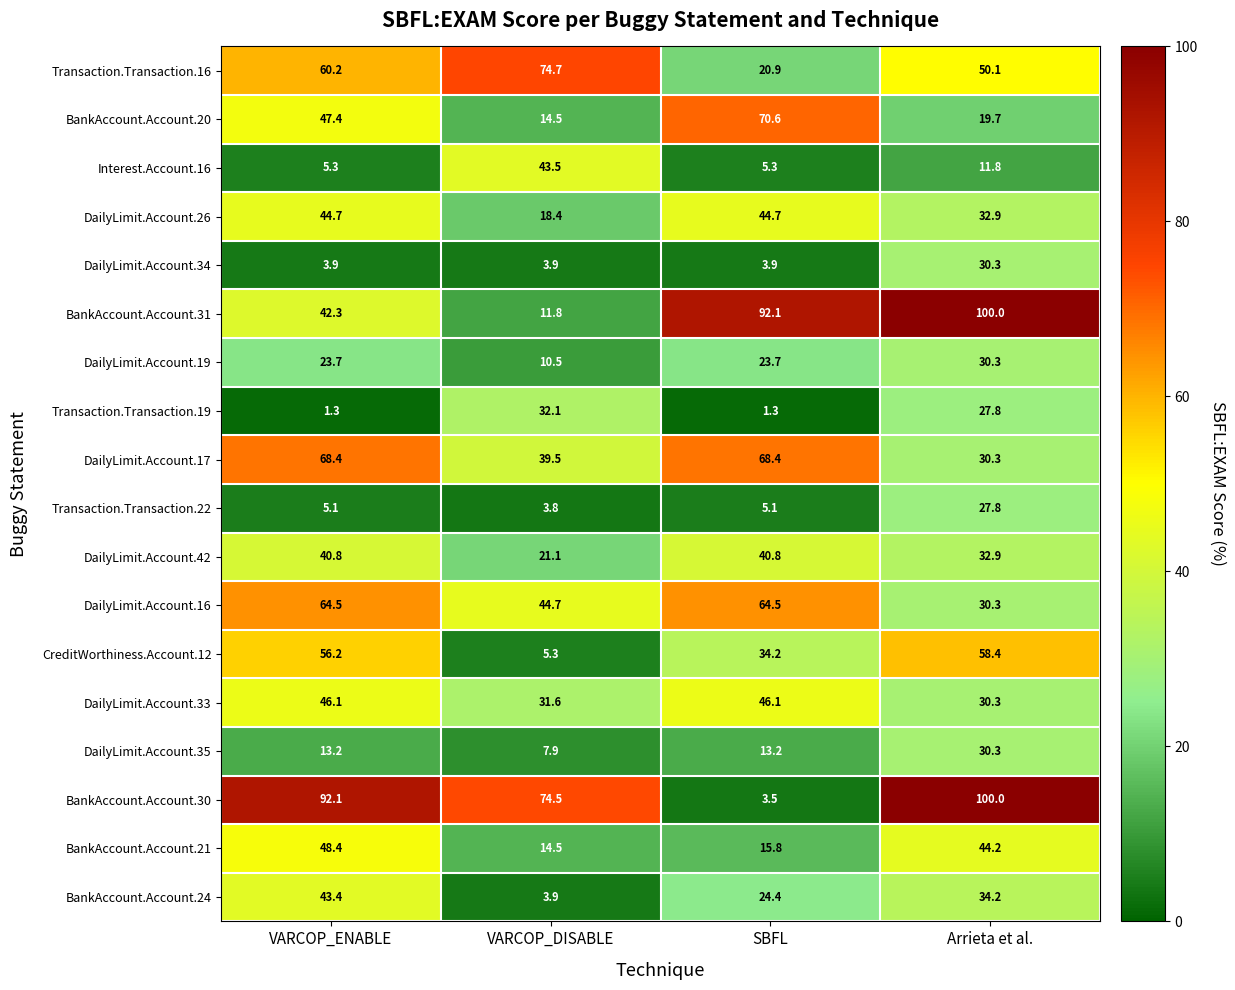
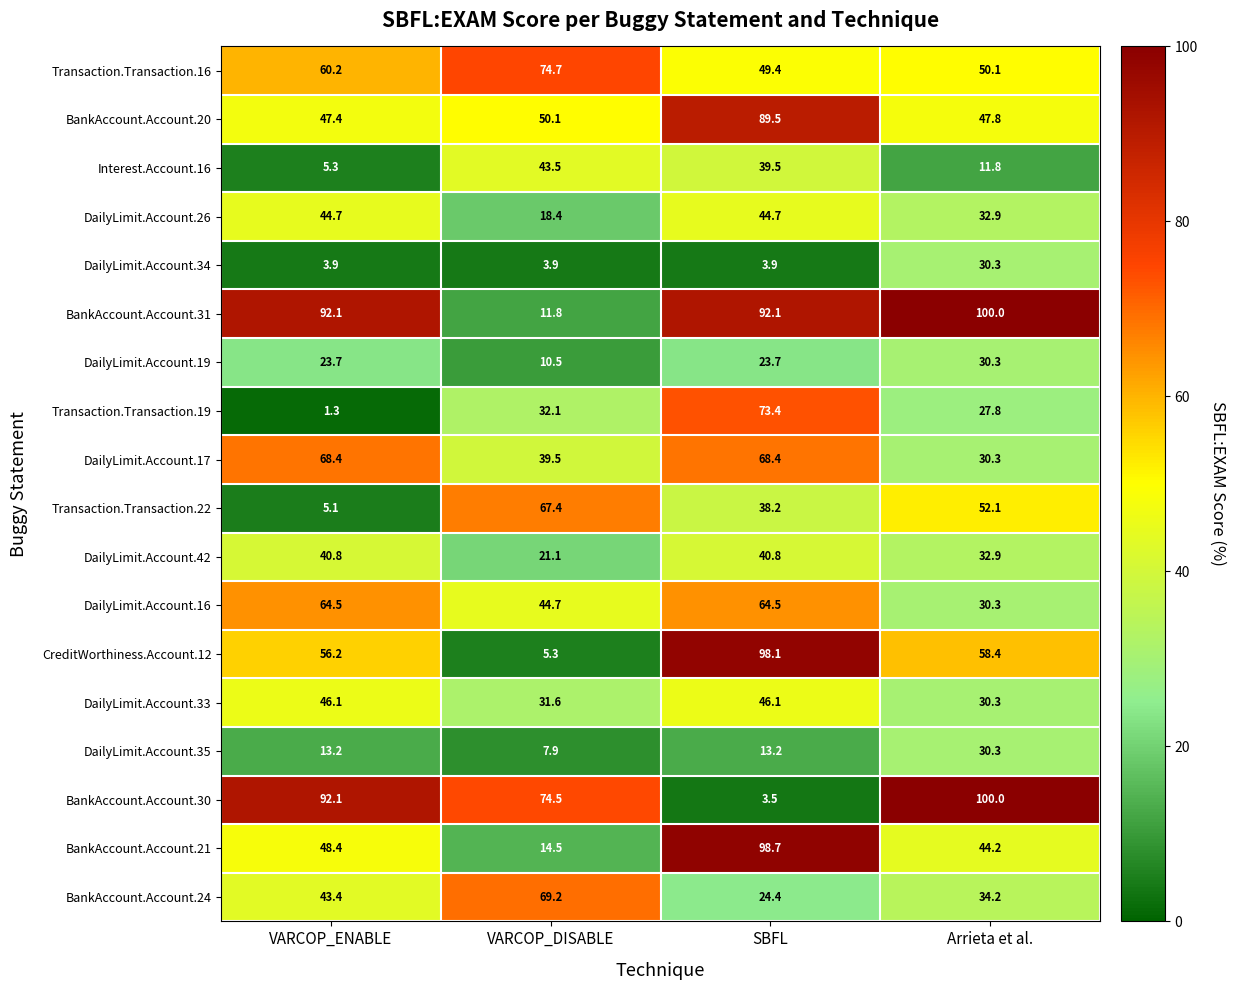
Transaction.Transaction.16, SBFL: 20.9 -> 49.4
BankAccount.Account.20, VARCOP_DISABLE: 14.5 -> 50.1
BankAccount.Account.20, SBFL: 70.6 -> 89.5
BankAccount.Account.20, Arrieta et al.: 19.7 -> 47.8
Interest.Account.16, SBFL: 5.3 -> 39.5
BankAccount.Account.31, VARCOP_ENABLE: 42.3 -> 92.1
Transaction.Transaction.19, SBFL: 1.3 -> 73.4
Transaction.Transaction.22, VARCOP_DISABLE: 3.8 -> 67.4
Transaction.Transaction.22, SBFL: 5.1 -> 38.2
Transaction.Transaction.22, Arrieta et al.: 27.8 -> 52.1
CreditWorthiness.Account.12, SBFL: 34.2 -> 98.1
BankAccount.Account.21, SBFL: 15.8 -> 98.7
BankAccount.Account.24, VARCOP_DISABLE: 3.9 -> 69.2
